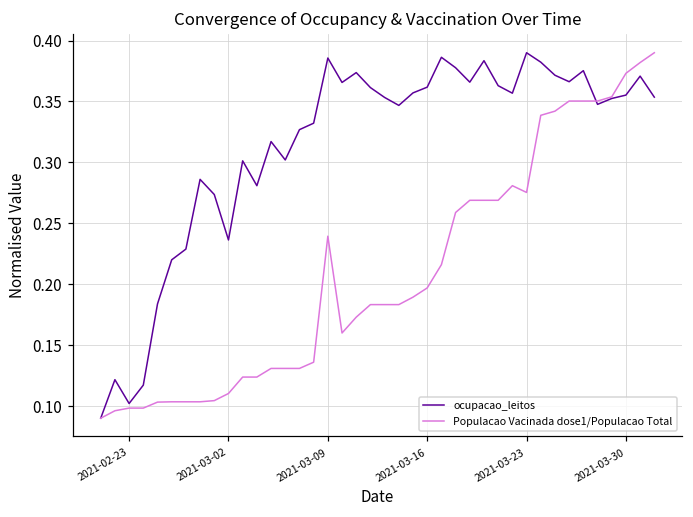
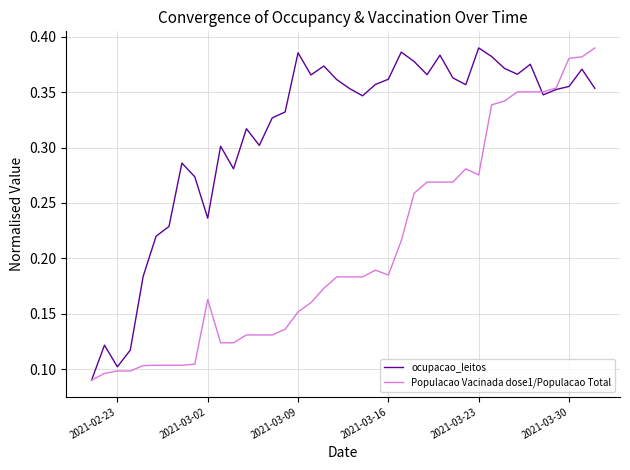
Populacao Vacinada dose1/Populacao Total, 2021-03-02: 0.110 -> 0.163
Populacao Vacinada dose1/Populacao Total, 2021-03-09: 0.239 -> 0.152
Populacao Vacinada dose1/Populacao Total, 2021-03-16: 0.197 -> 0.185
Populacao Vacinada dose1/Populacao Total, 2021-03-30: 0.373 -> 0.381
